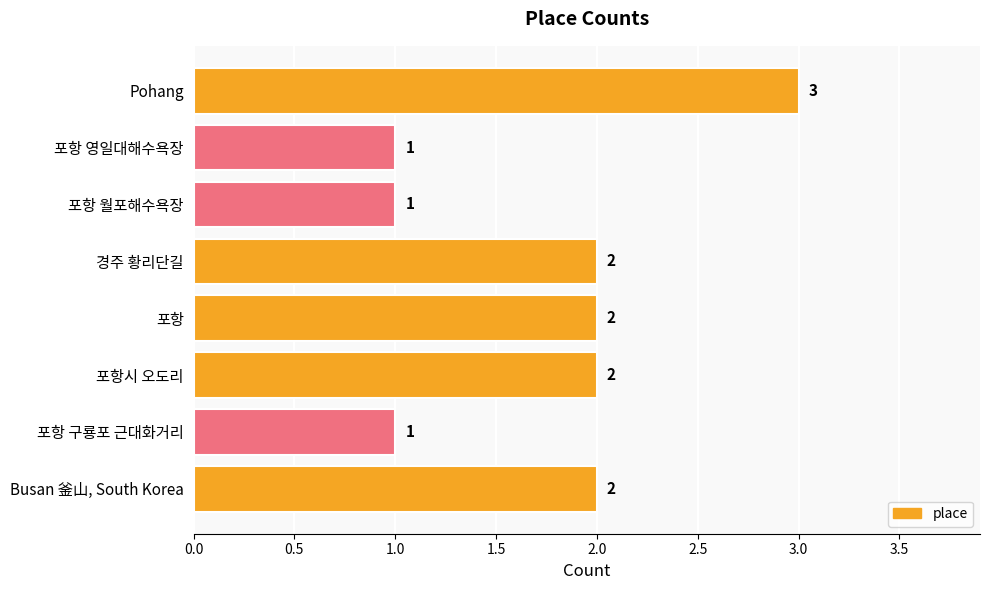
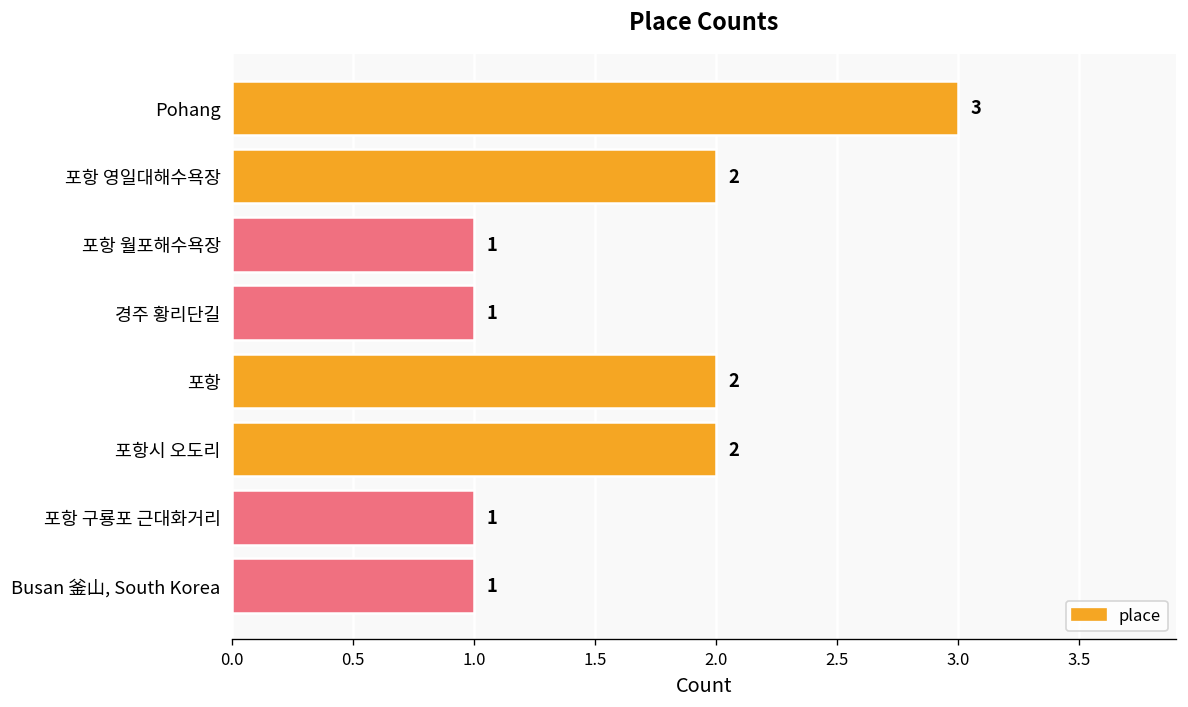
포항 영일대해수욕장: 1 -> 2
경주 황리단길: 2 -> 1
Busan 釜山, South Korea: 2 -> 1
